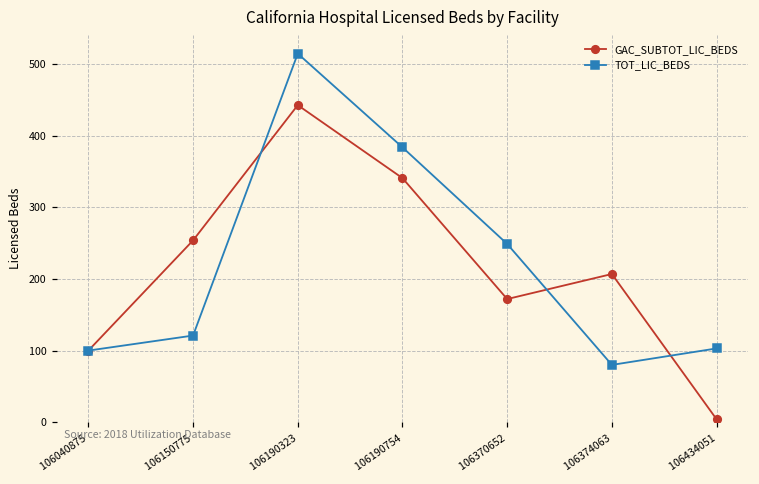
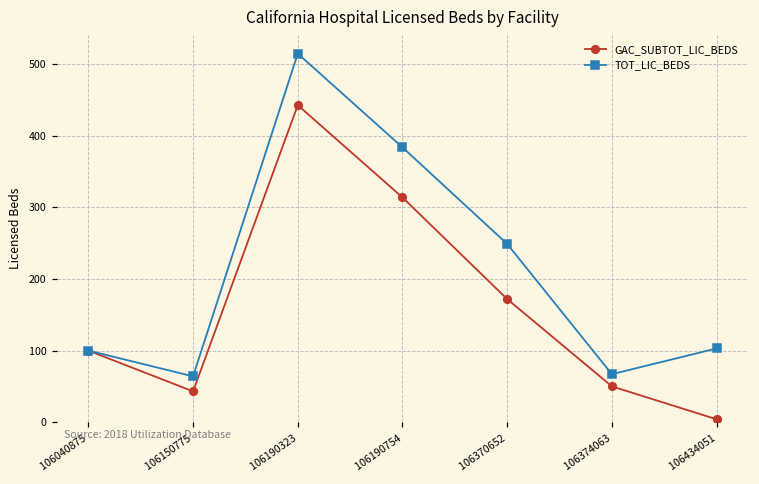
GAC_SUBTOT_LIC_BEDS, 106150775: 250 -> 40
TOT_LIC_BEDS, 106150775: 120 -> 60
GAC_SUBTOT_LIC_BEDS, 106190754: 340 -> 310
GAC_SUBTOT_LIC_BEDS, 106374063: 210 -> 50
TOT_LIC_BEDS, 106374063: 80 -> 70
